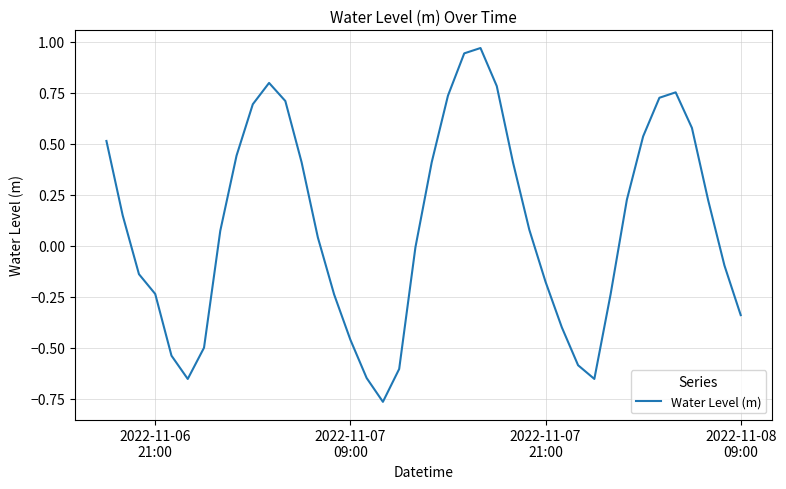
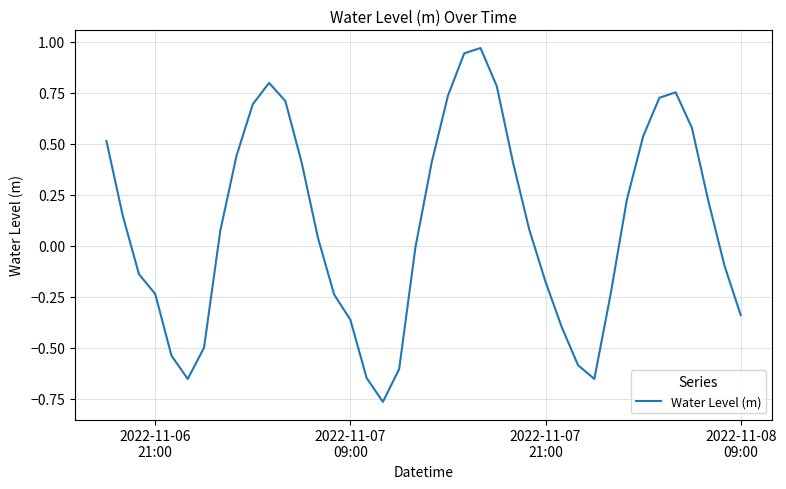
2022-11-07 09:00: -0.46 -> -0.36
